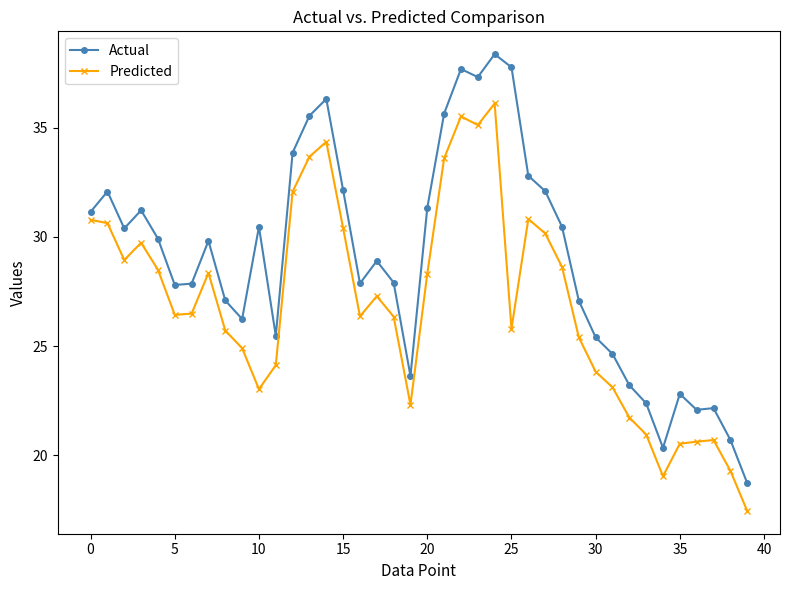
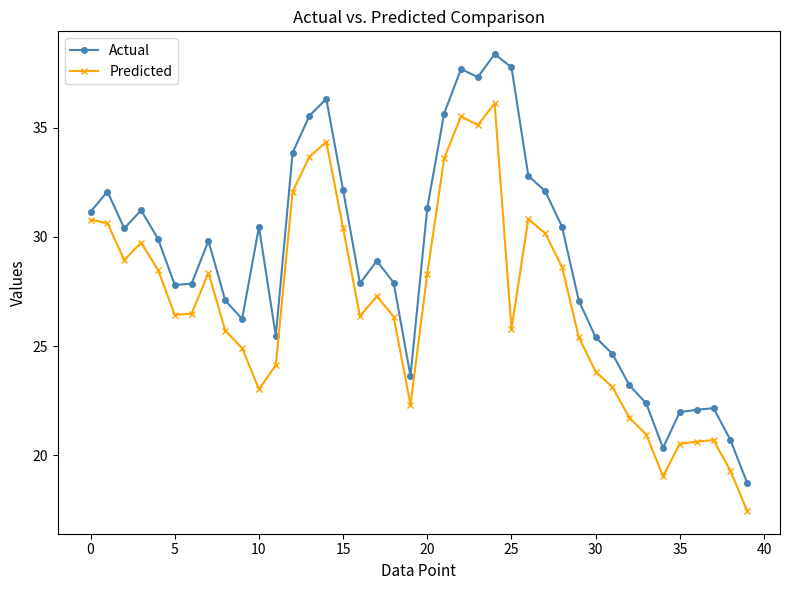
Actual, 35: 22.8 -> 22.0
